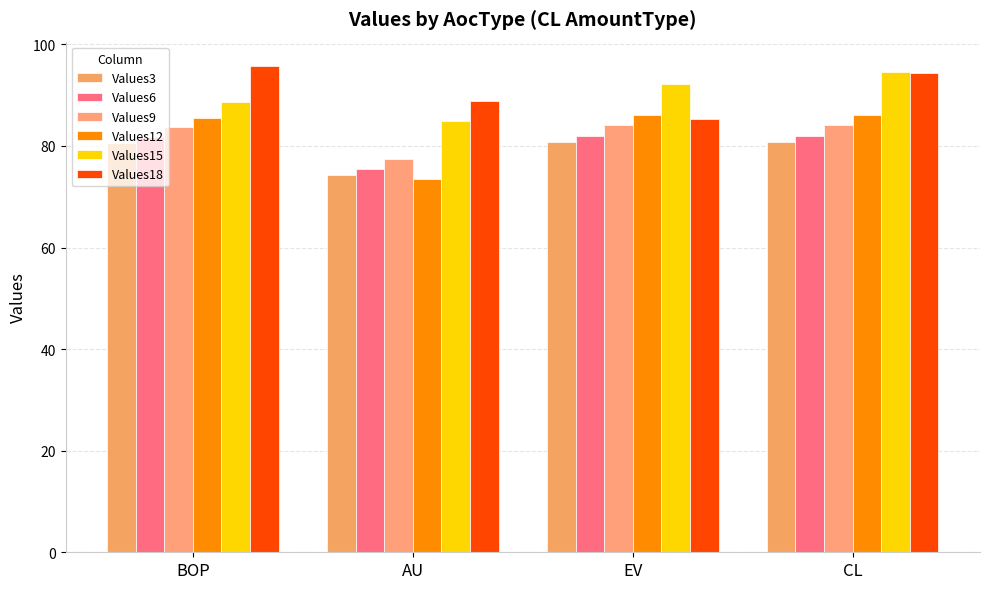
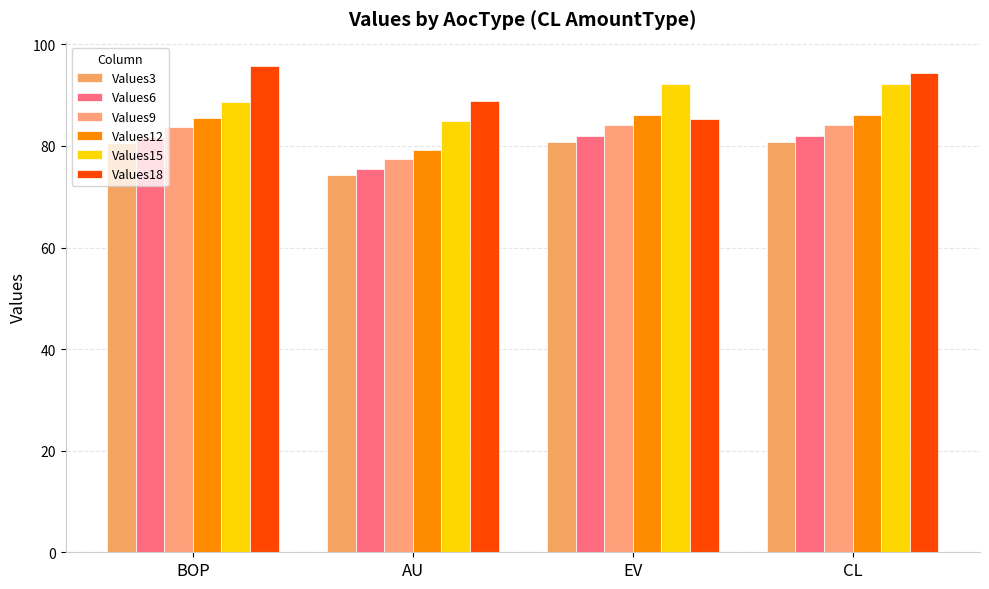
Values12, AU: 74 -> 79
Values15, CL: 94 -> 92
